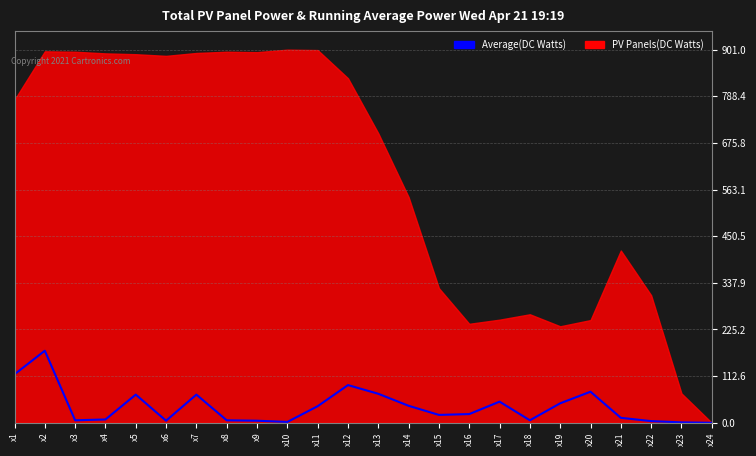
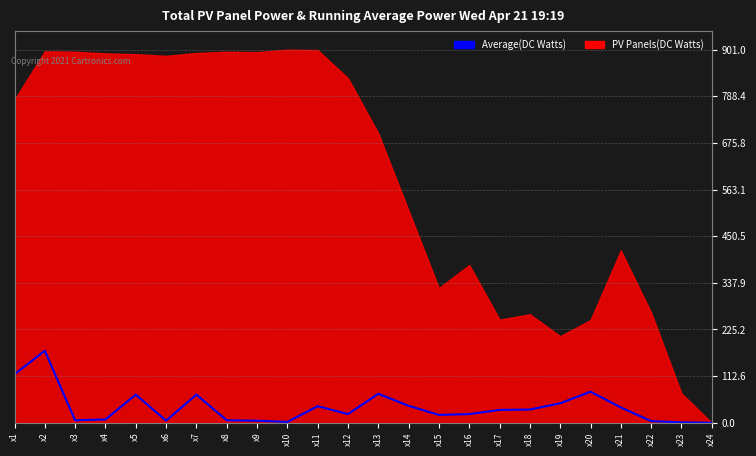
Average(DC Watts), x12: 90 -> 20
PV Panels(DC Watts), x14: 550 -> 510
PV Panels(DC Watts), x16: 240 -> 380
Average(DC Watts), x17: 50 -> 30
Average(DC Watts), x18: 10 -> 30
PV Panels(DC Watts), x19: 230 -> 210
Average(DC Watts), x21: 10 -> 40
PV Panels(DC Watts), x22: 310 -> 270
